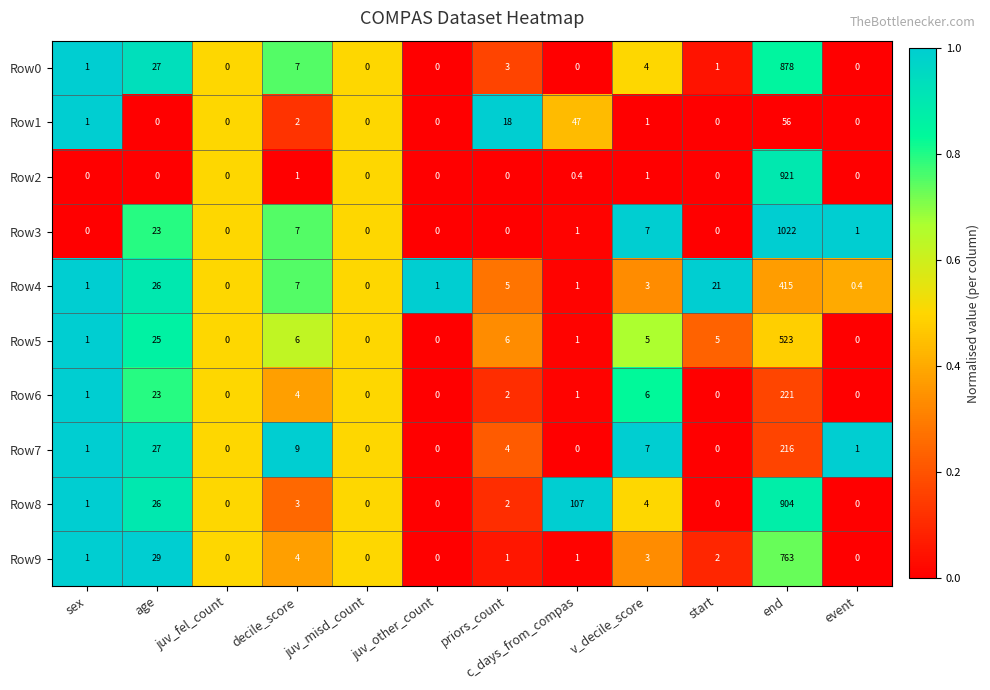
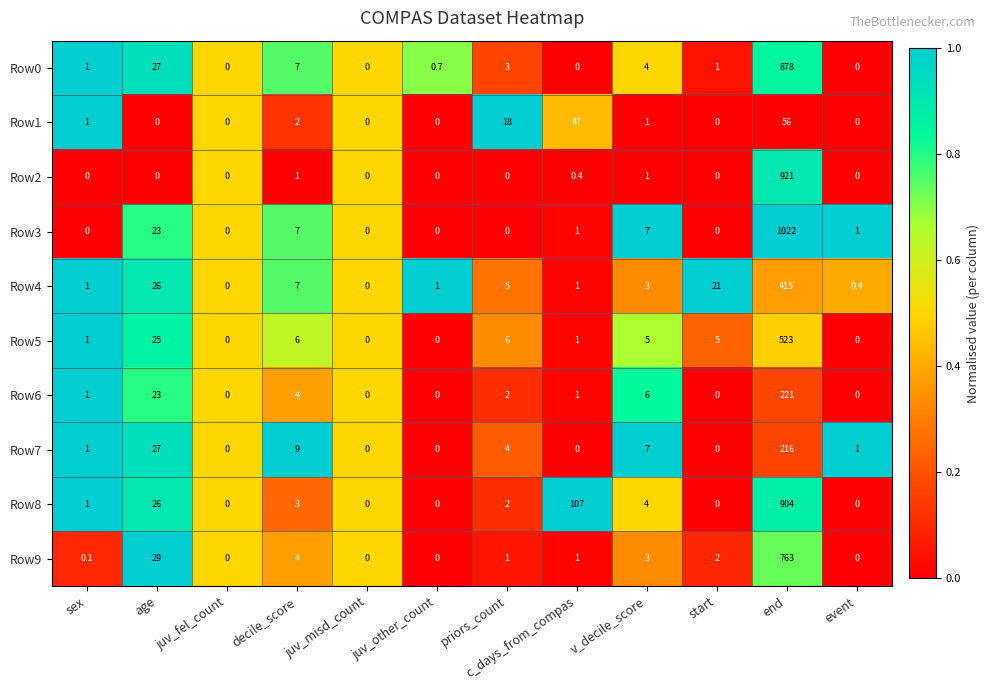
Row0, juv_other_count: 0 -> 0.7
Row9, sex: 1 -> 0.1
